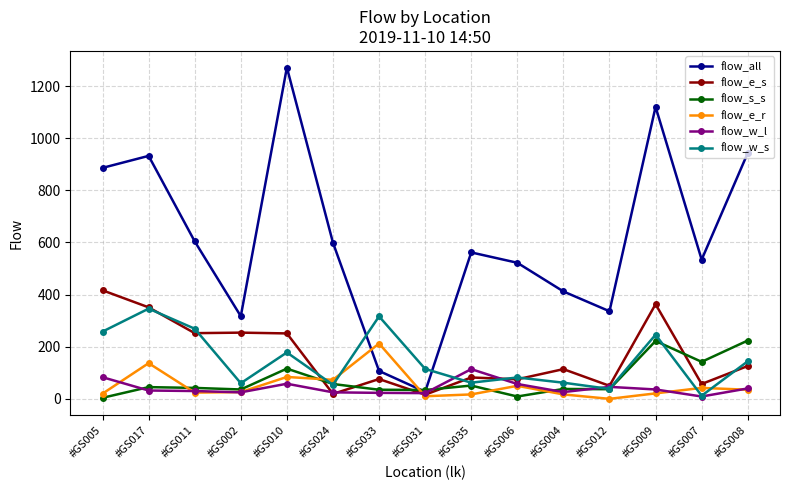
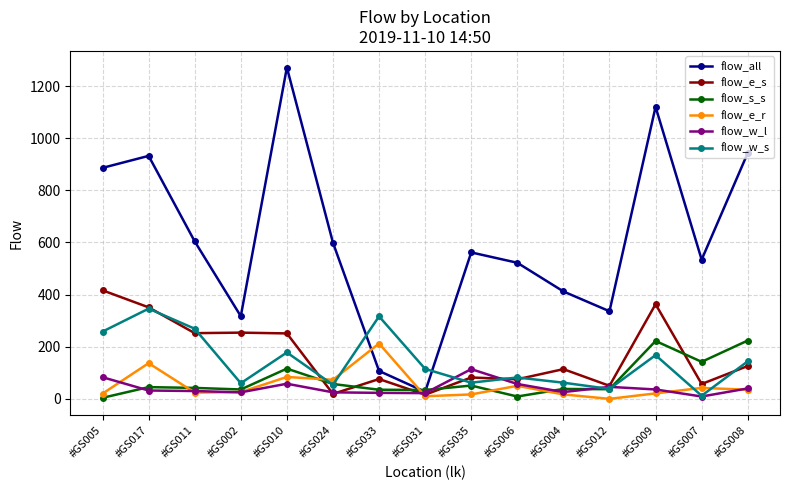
flow_w_s, #GS009: 250 -> 170
